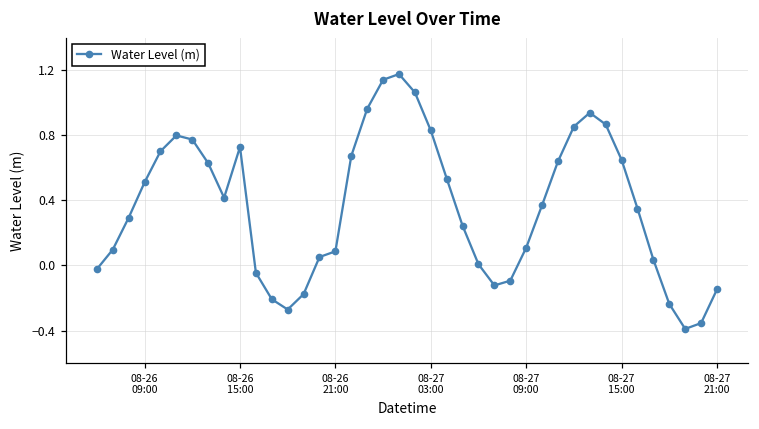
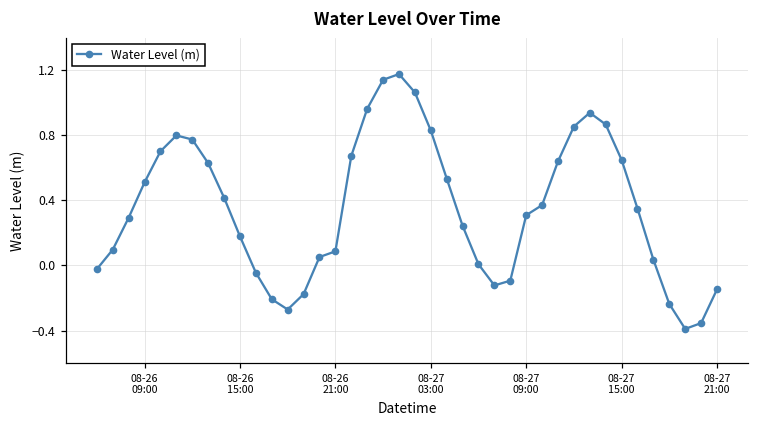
08-26 15:00: 0.73 -> 0.18
08-27 09:00: 0.11 -> 0.31
